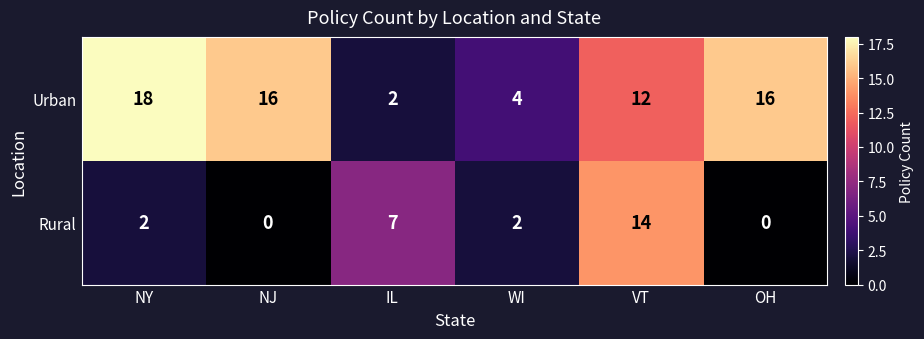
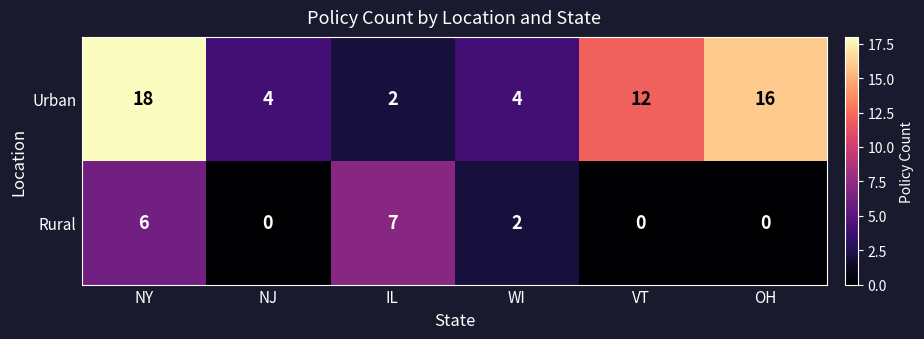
Urban, NJ: 16 -> 4
Rural, NY: 2 -> 6
Rural, VT: 14 -> 0
